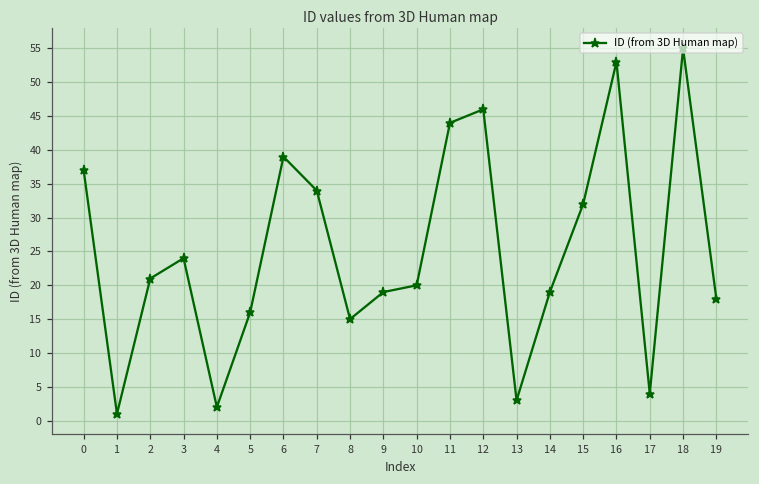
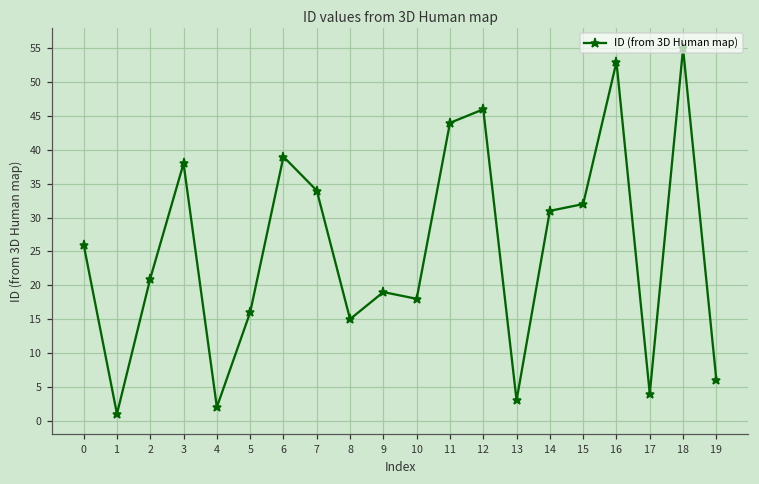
0: 37 -> 26
3: 24 -> 38
10: 20 -> 18
14: 19 -> 31
19: 18 -> 6
